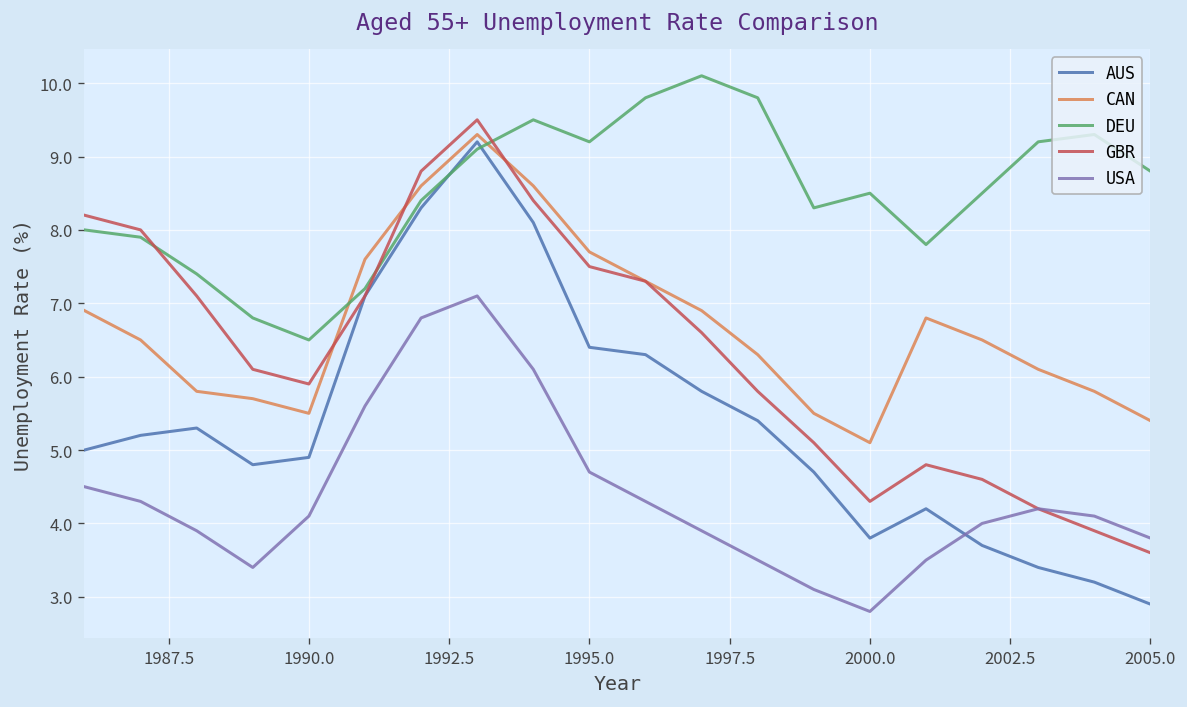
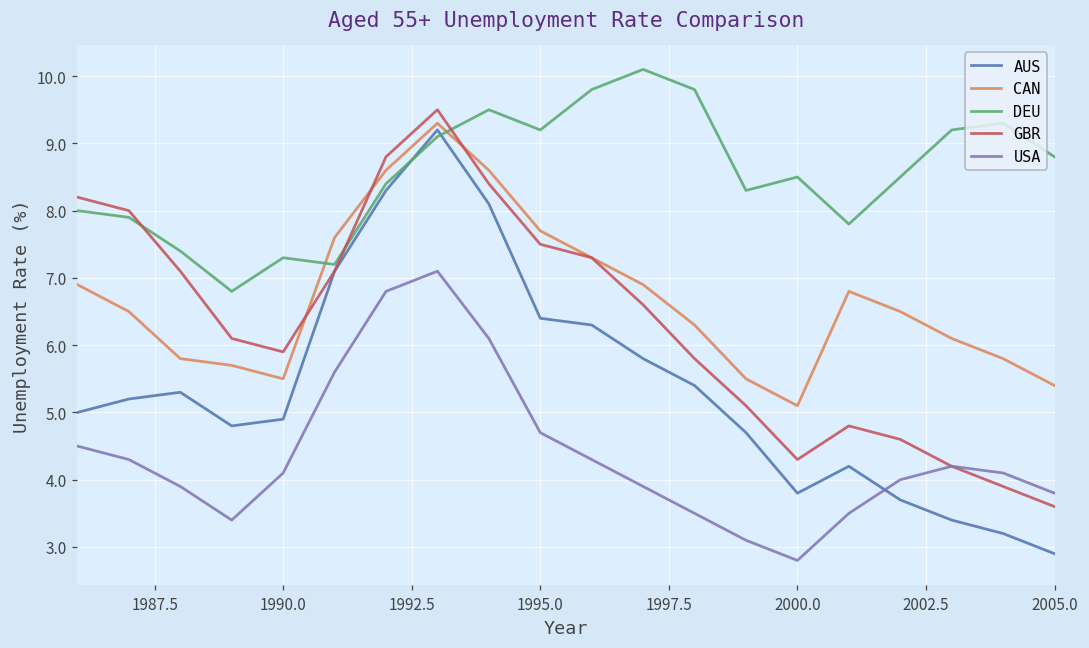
DEU, 1990.0: 6.5 -> 7.3
